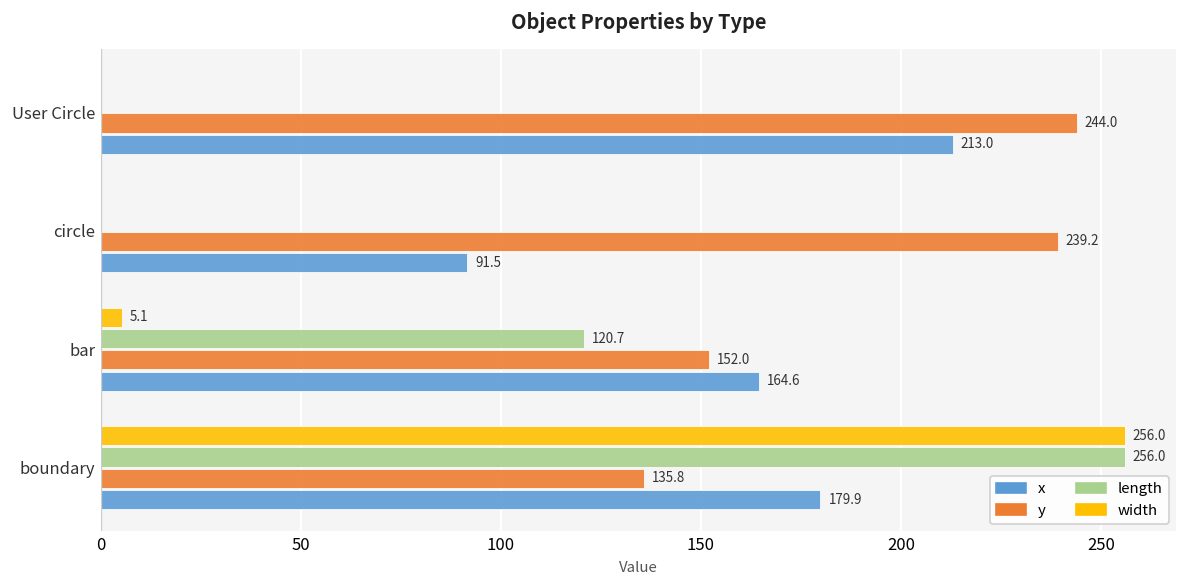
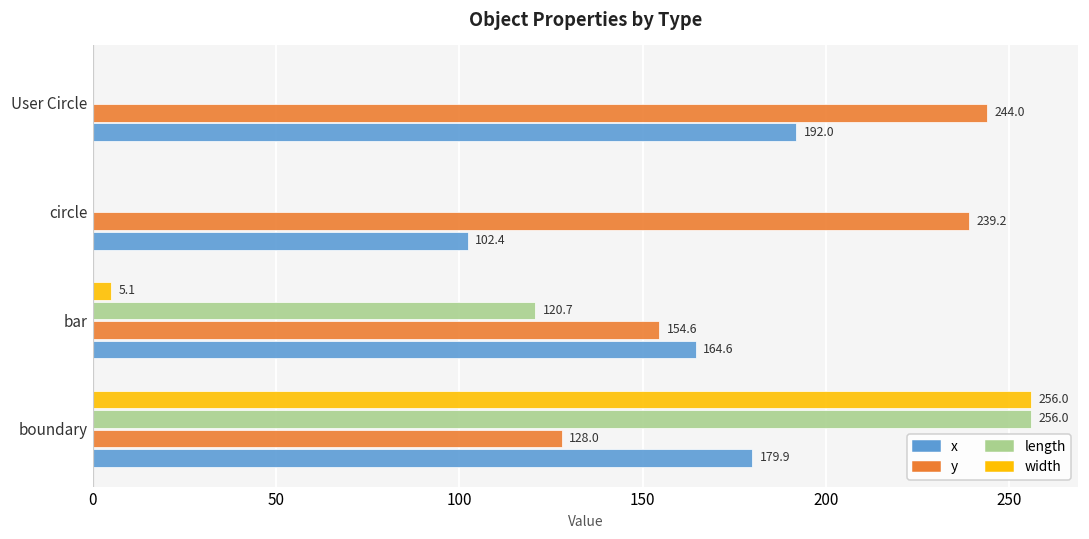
x, User Circle: 213.0 -> 192.0
x, circle: 91.5 -> 102.4
y, bar: 152.0 -> 154.6
y, boundary: 135.8 -> 128.0
